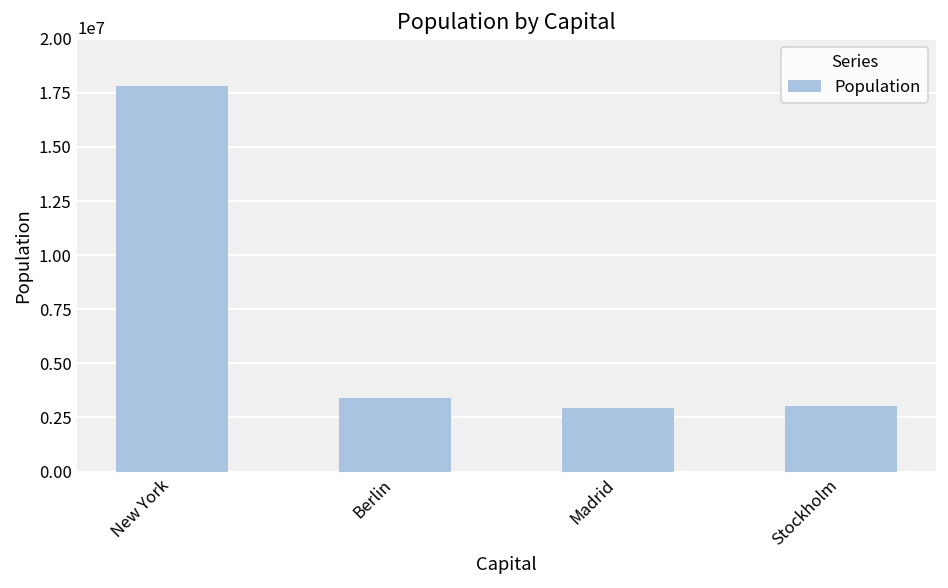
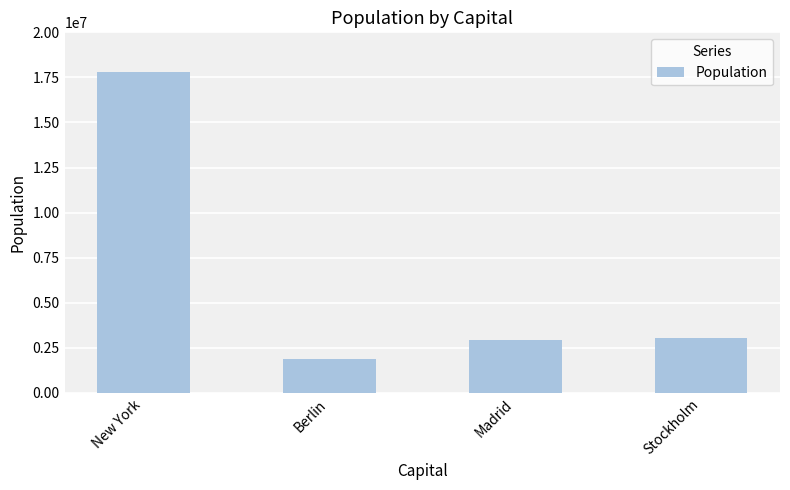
Berlin: 3400000 -> 1900000
